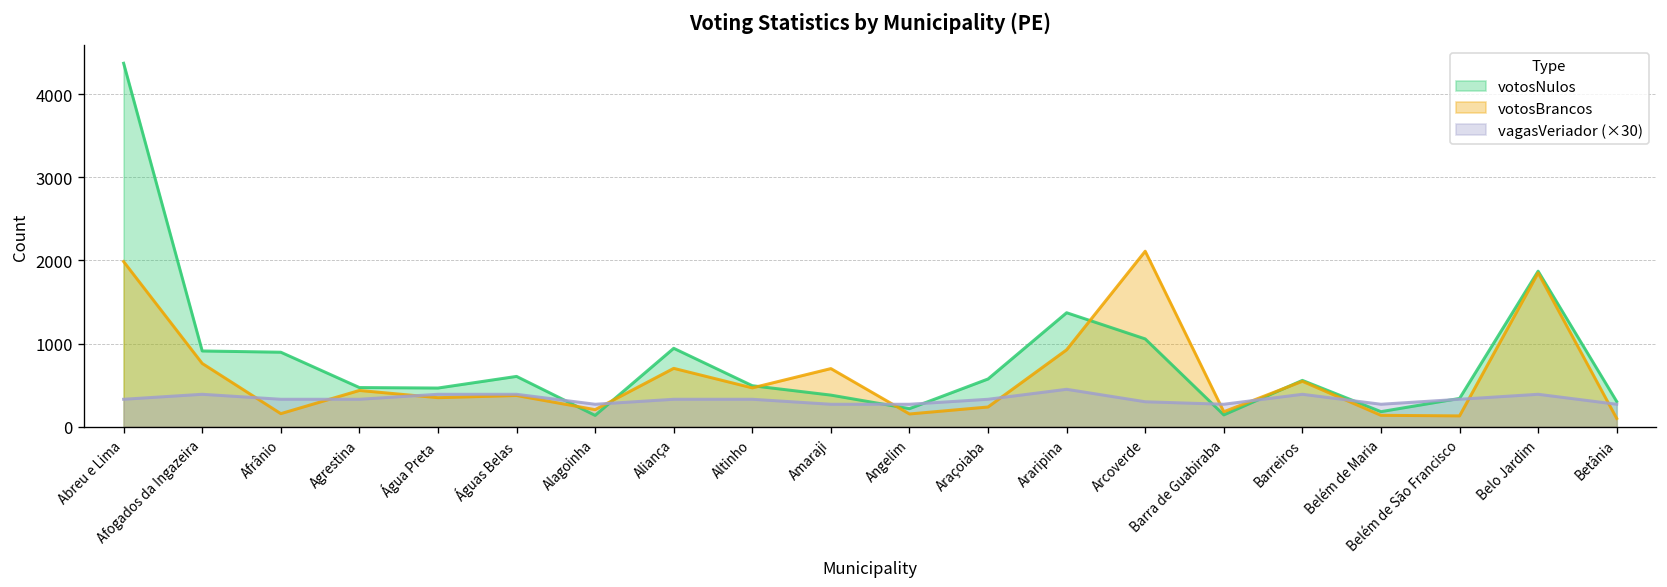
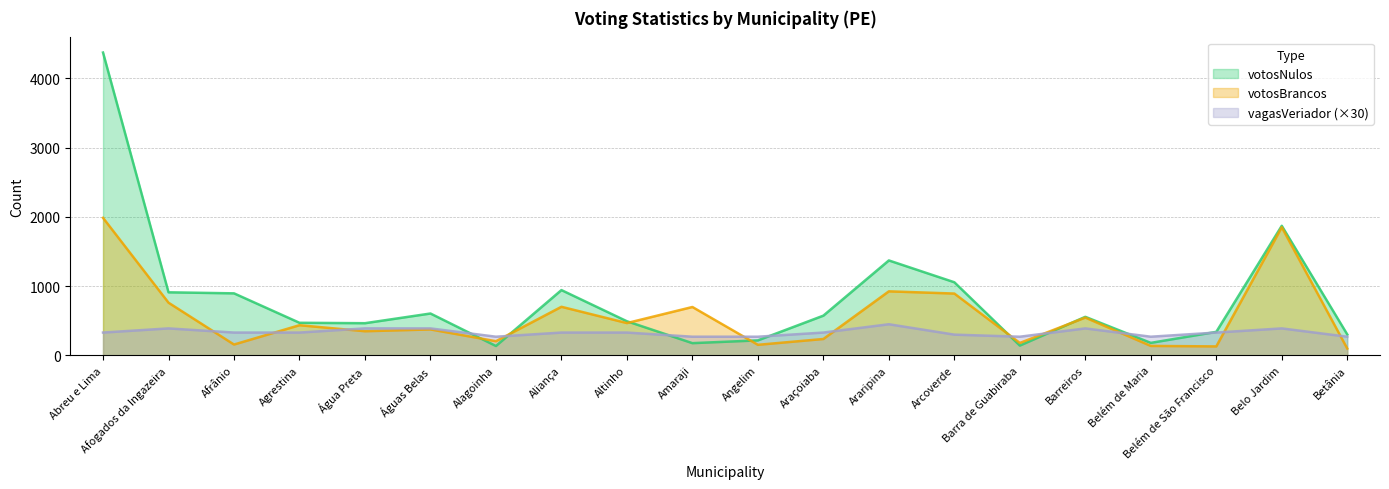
votosNulos, Amaraji: 400 -> 200
votosBrancos, Arcoverde: 2100 -> 900
